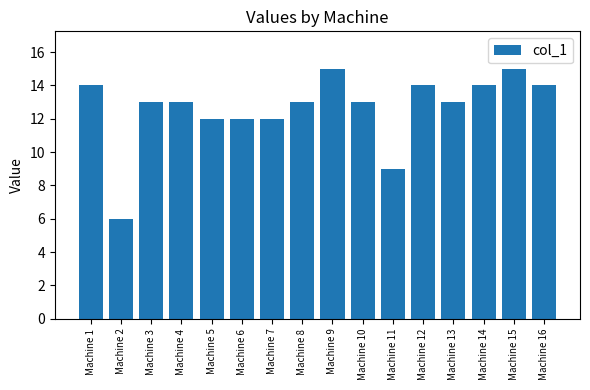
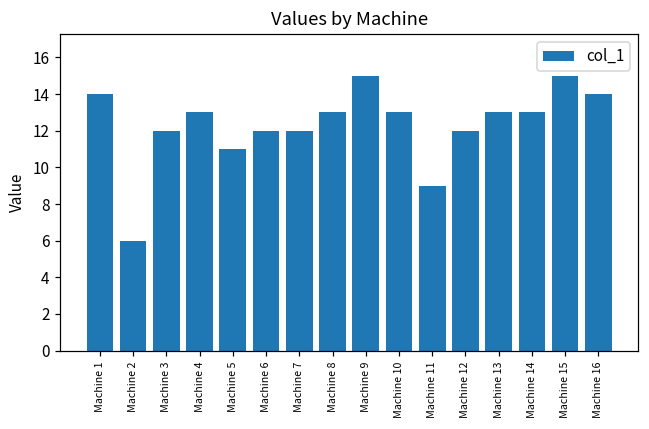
Machine 3: 13 -> 12
Machine 5: 12 -> 11
Machine 12: 14 -> 12
Machine 14: 14 -> 13
